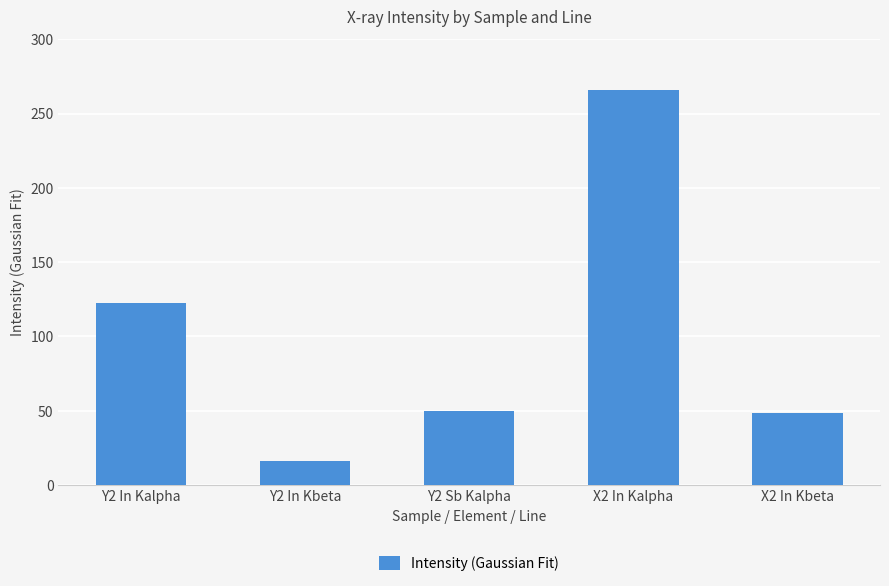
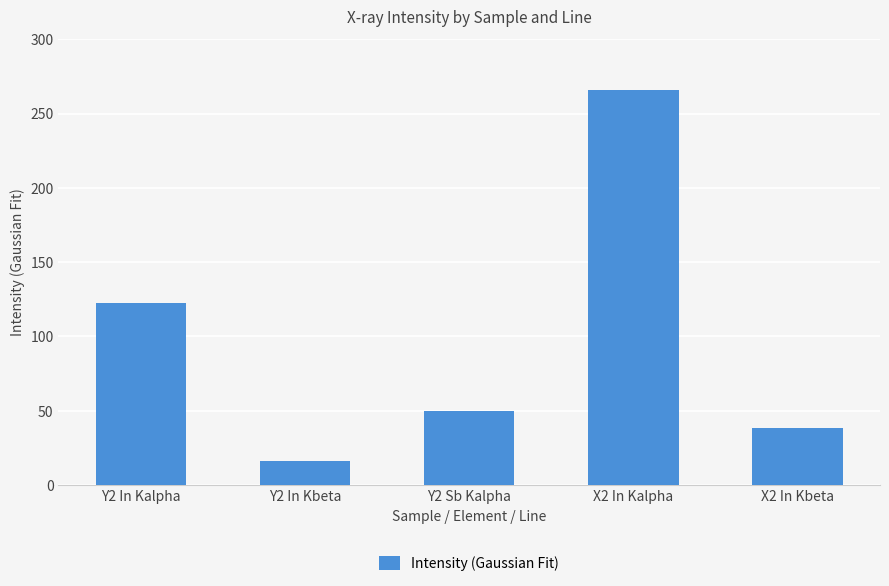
X2 In Kbeta: 48 -> 38
